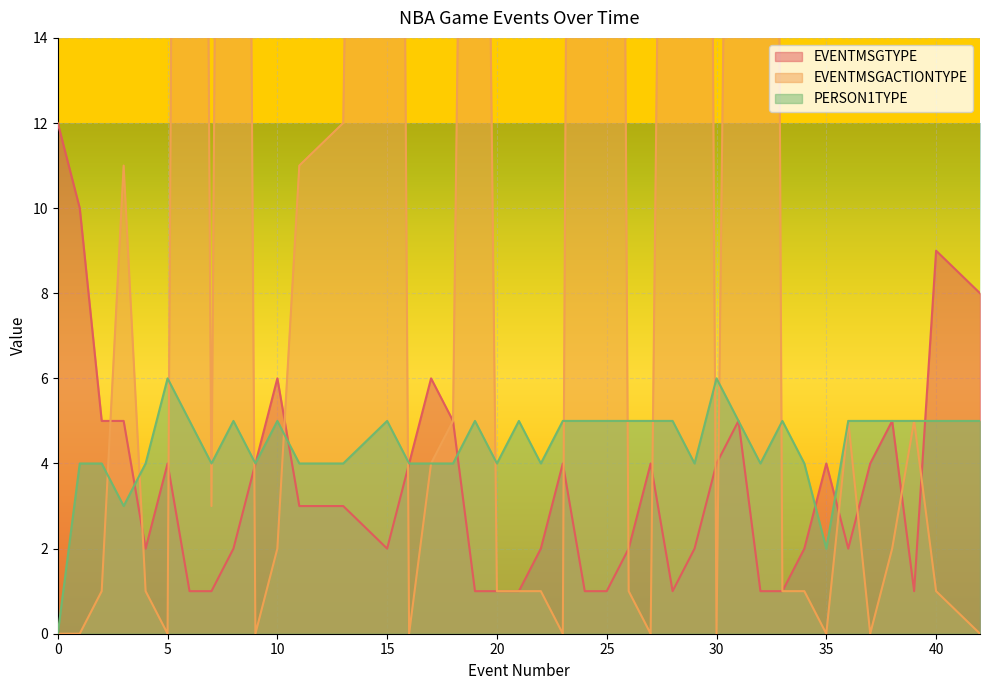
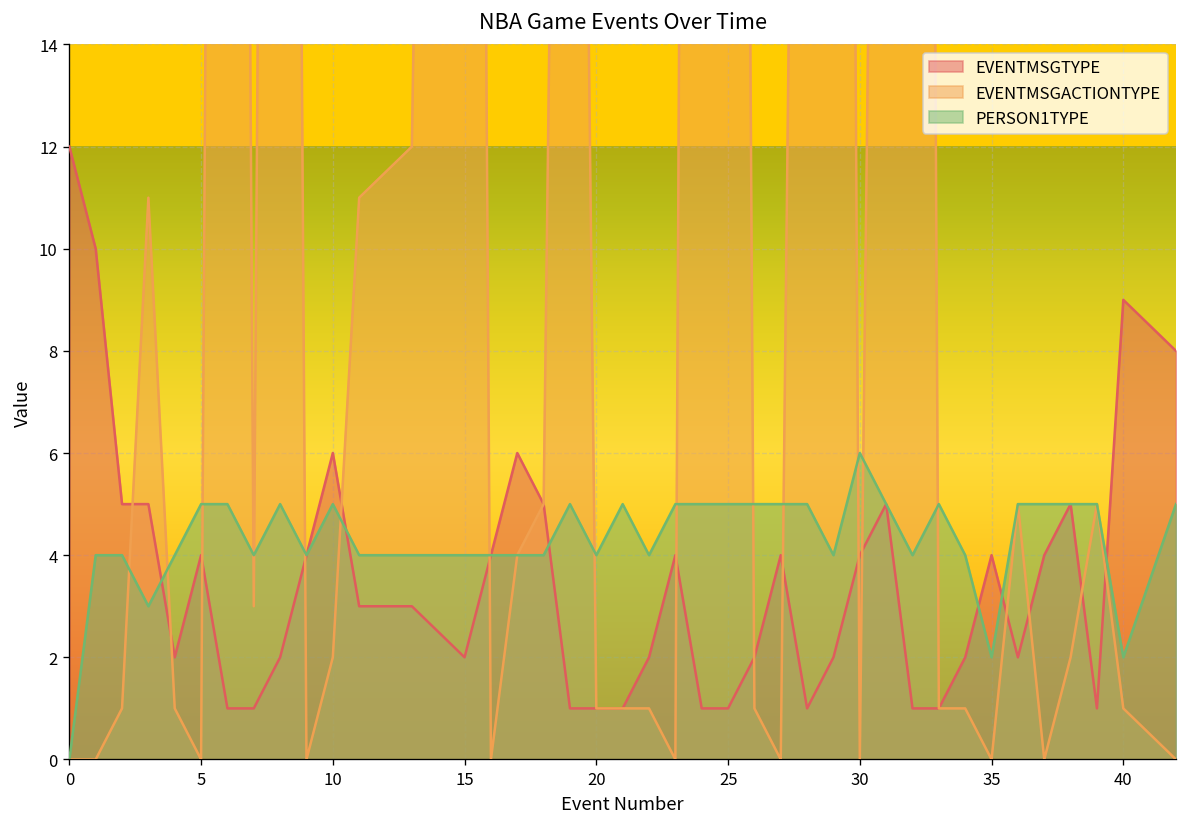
PERSON1TYPE, 5: 6 -> 5
PERSON1TYPE, 15: 5 -> 4
PERSON1TYPE, 40: 5 -> 2
